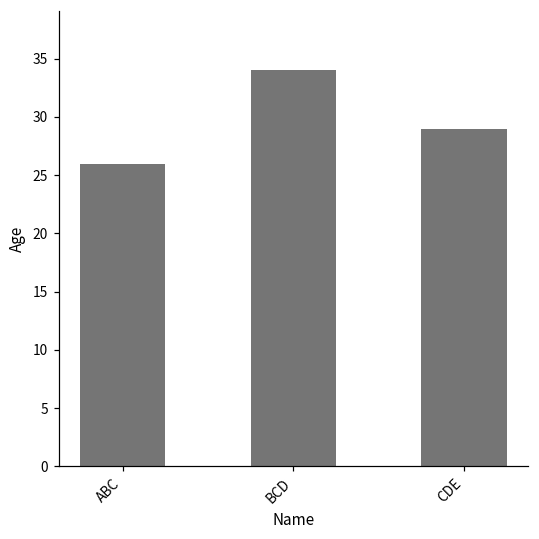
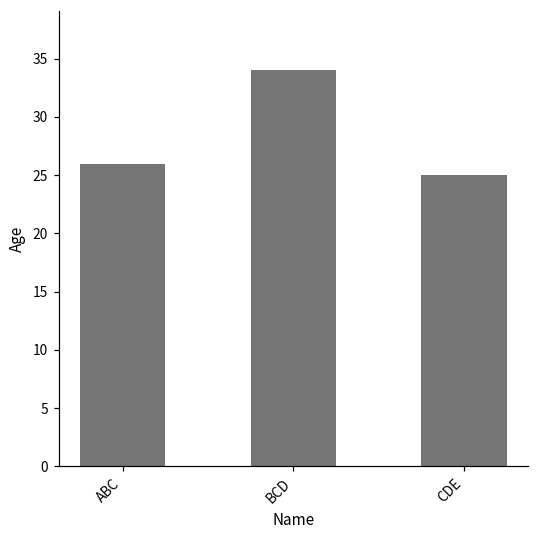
CDE: 29 -> 25
